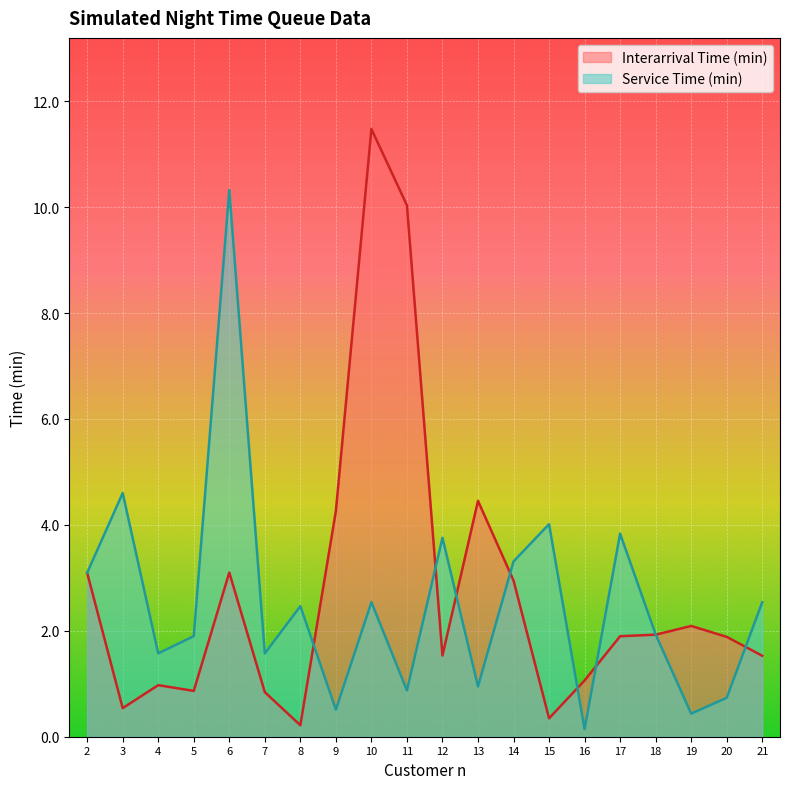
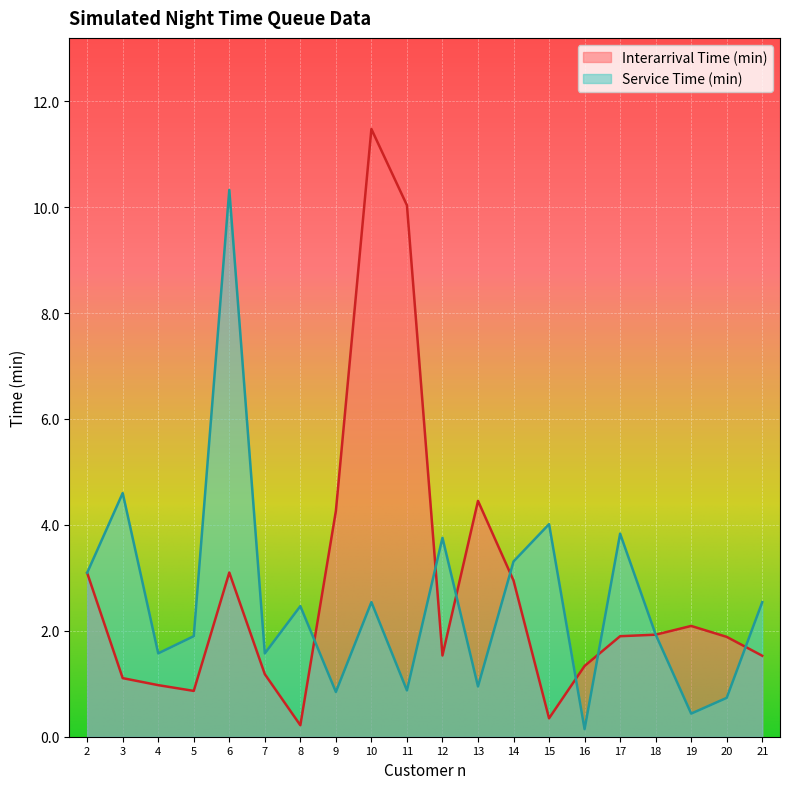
Interarrival Time (min), 3: 0.5 -> 1.1
Interarrival Time (min), 7: 0.8 -> 1.2
Service Time (min), 9: 0.5 -> 0.8
Interarrival Time (min), 16: 1.1 -> 1.3
